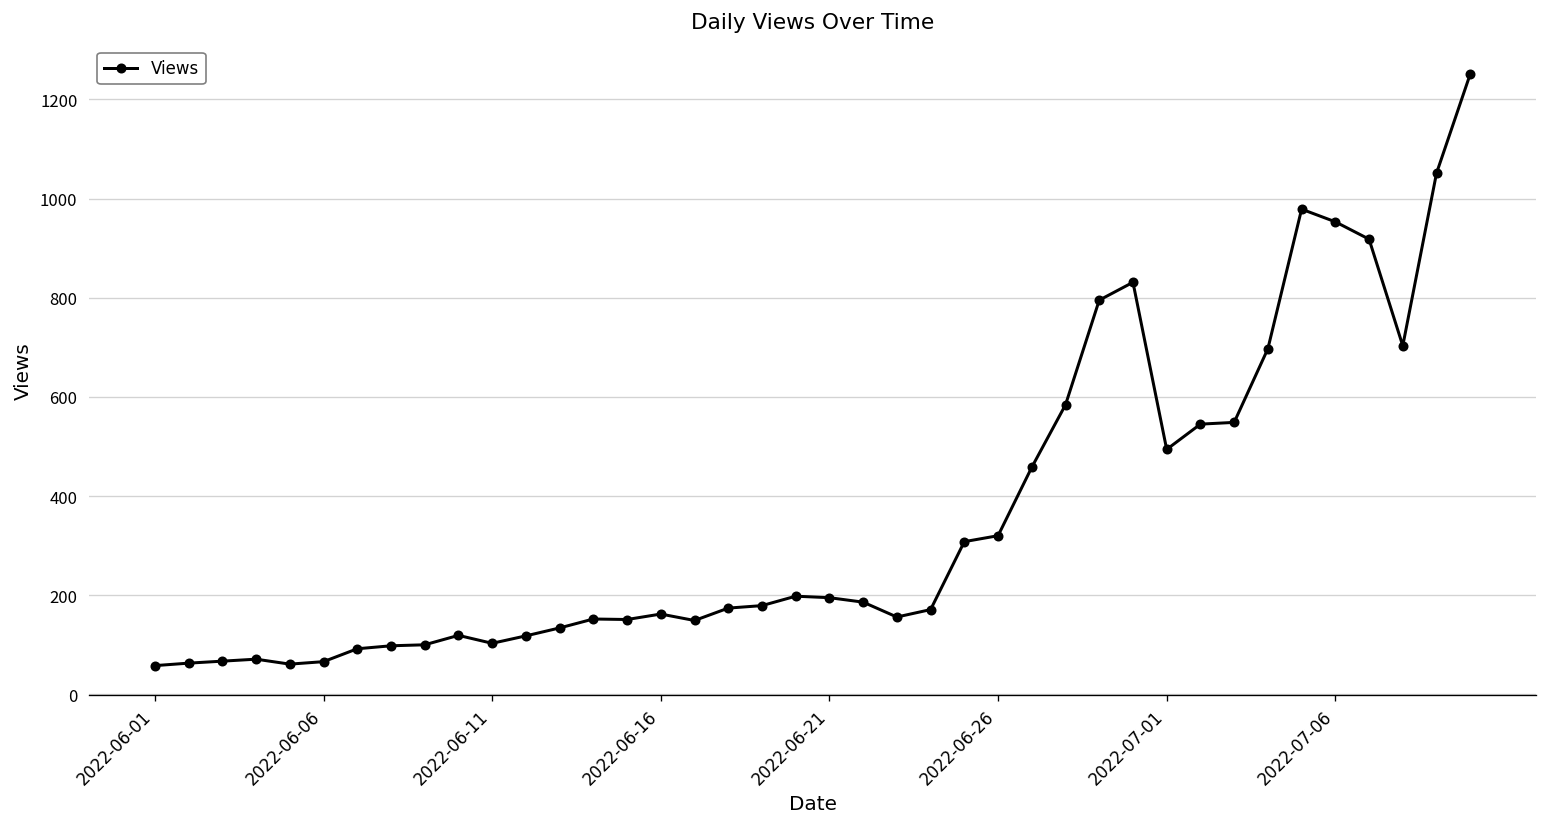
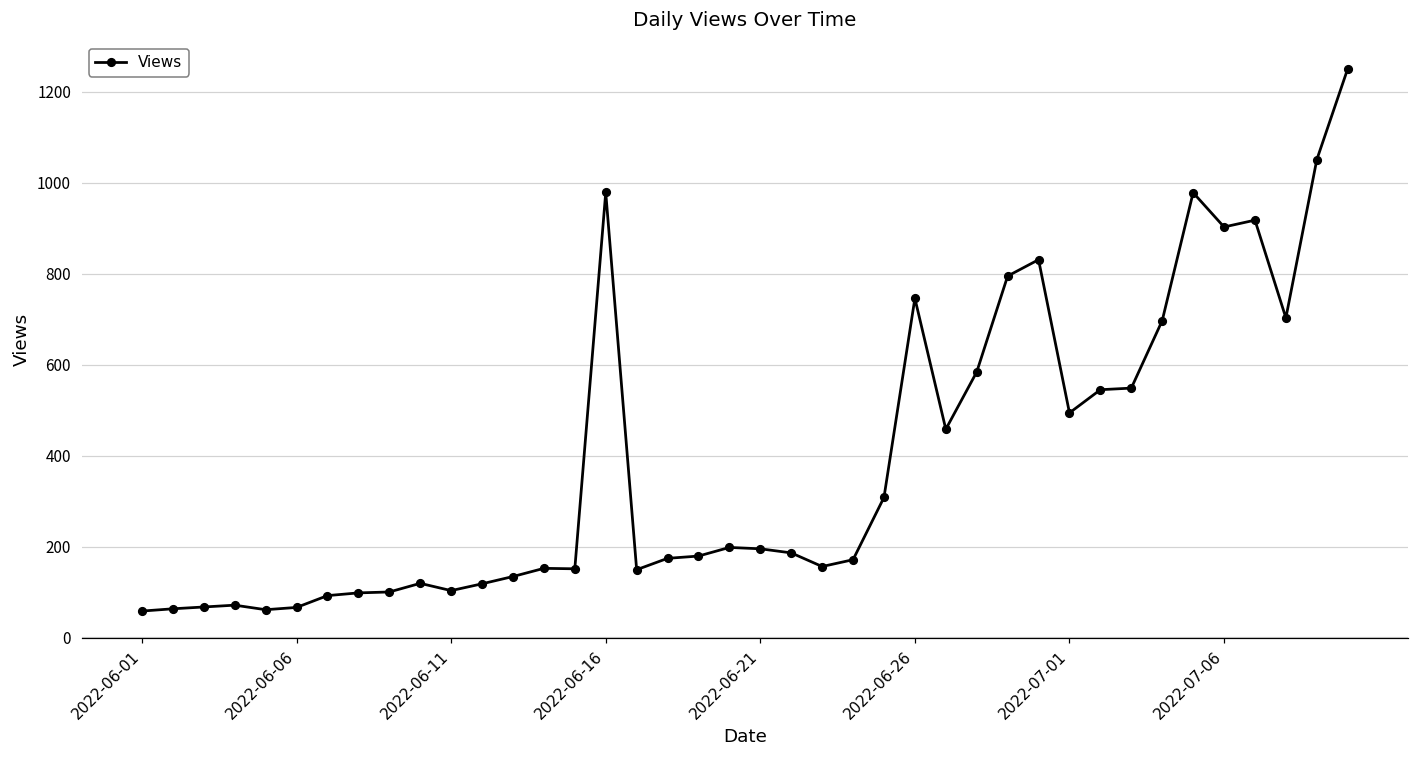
2022-06-16: 160 -> 980
2022-06-26: 320 -> 750
2022-07-06: 950 -> 900
